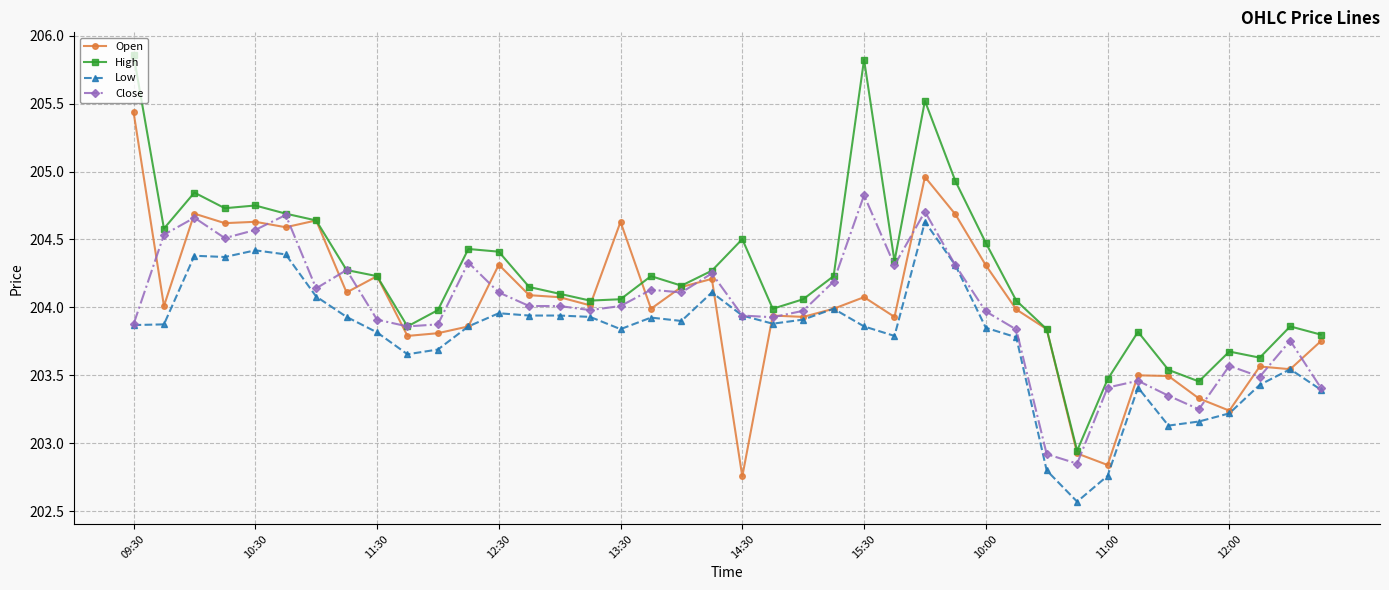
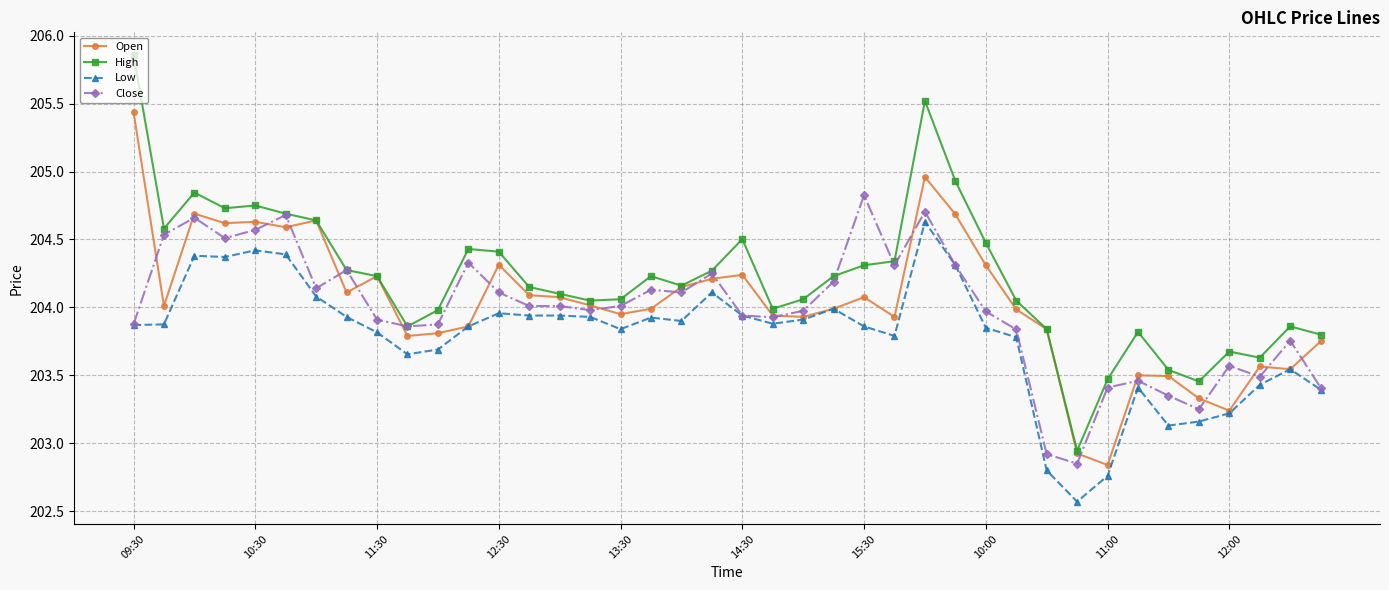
Open, 13:30: 204.63 -> 203.95
Open, 14:30: 202.76 -> 204.24
High, 15:30: 205.82 -> 204.31
